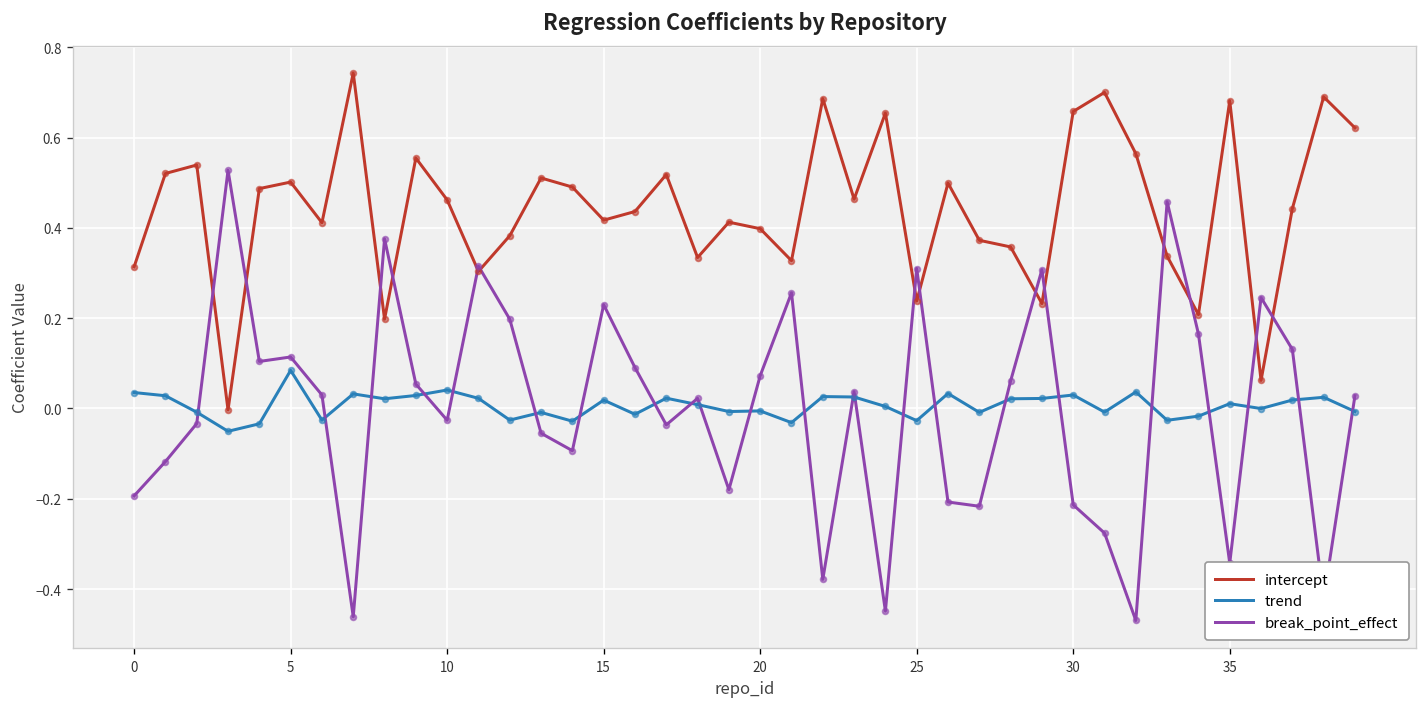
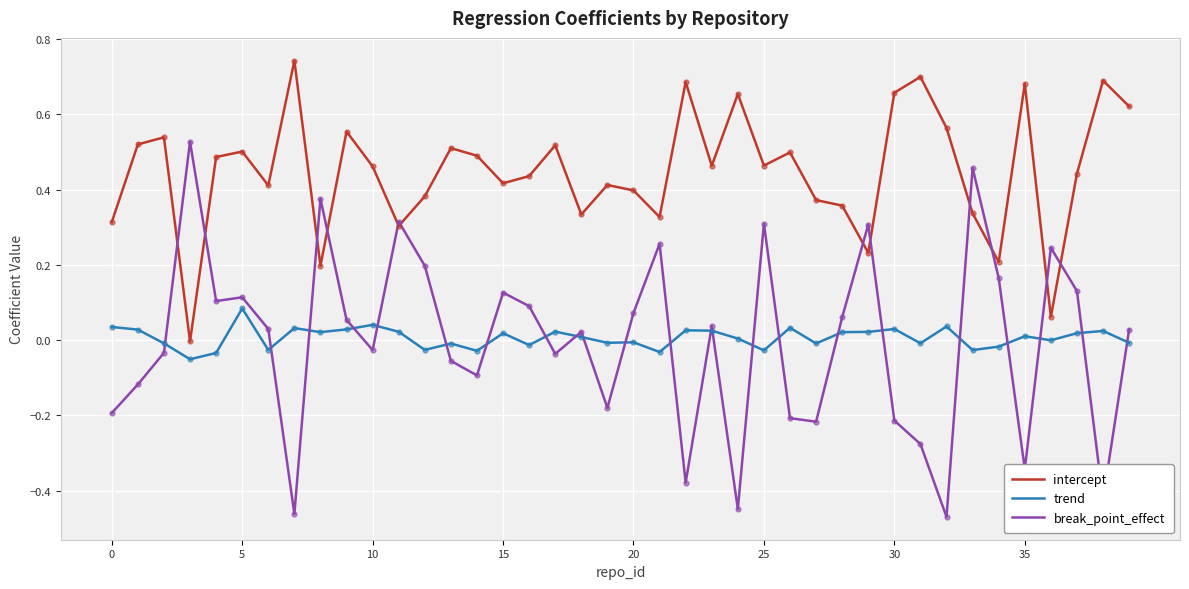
break_point_effect, 15: 0.23 -> 0.13
intercept, 25: 0.24 -> 0.46
